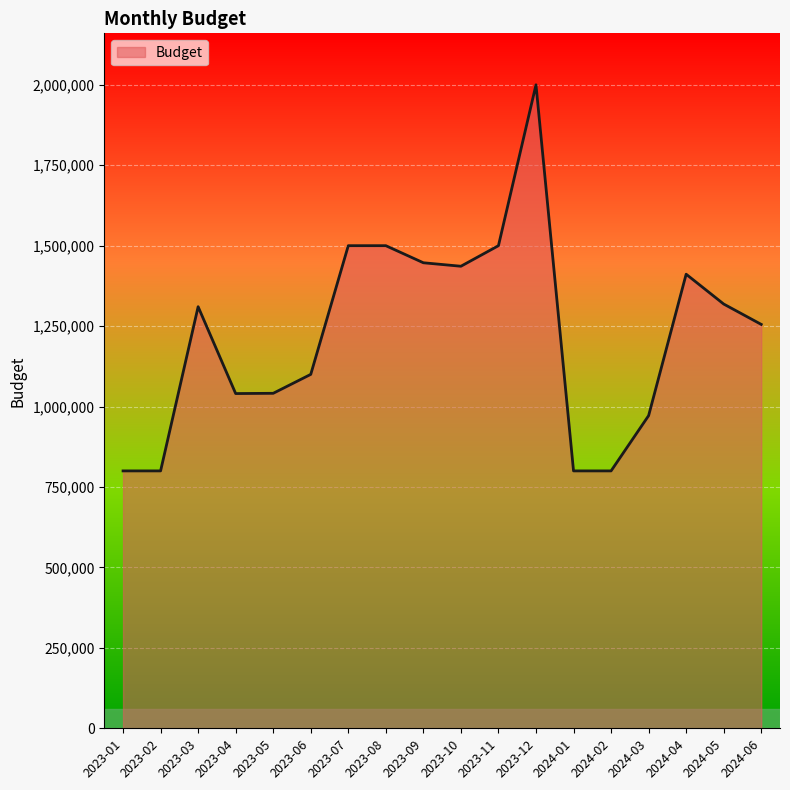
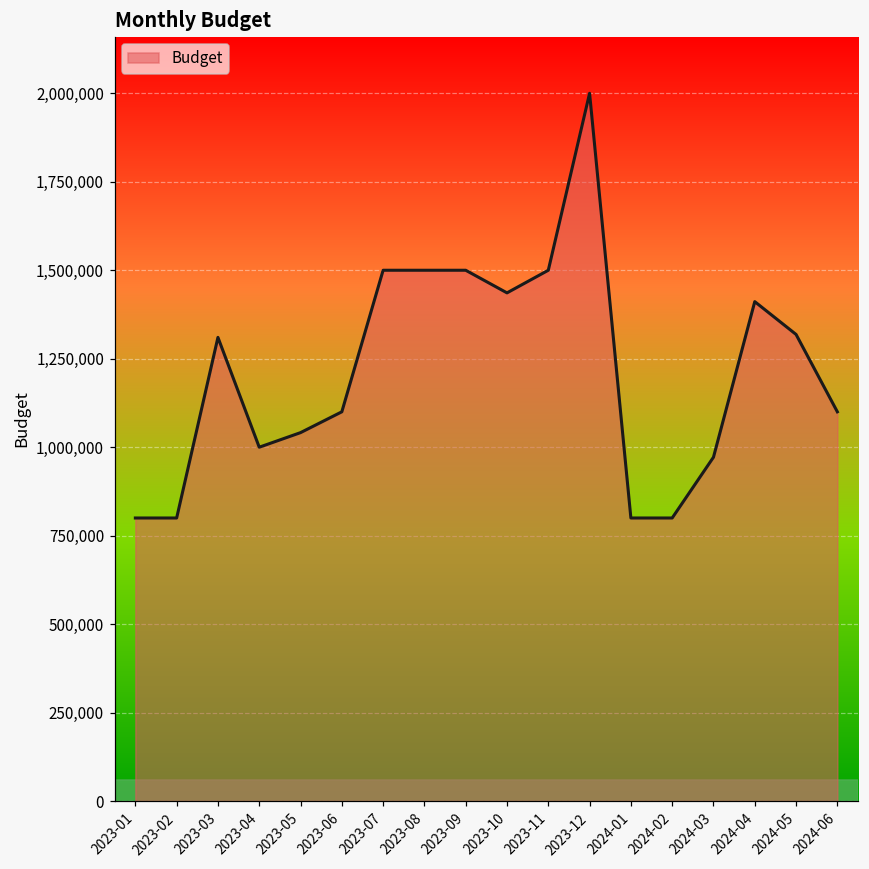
2023-04: 1,040,000 -> 1,000,000
2023-09: 1,450,000 -> 1,500,000
2024-06: 1,260,000 -> 1,100,000
